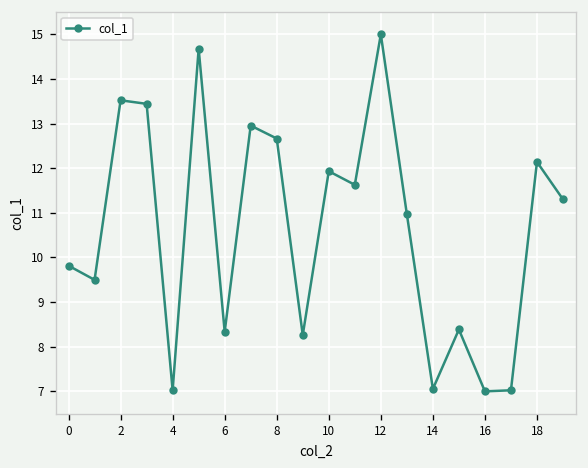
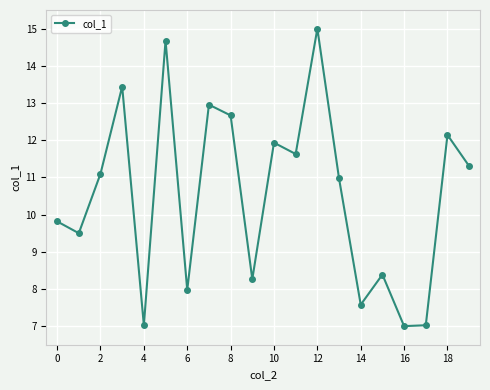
2: 13.5 -> 11.1
6: 8.3 -> 8.0
14: 7.1 -> 7.6
